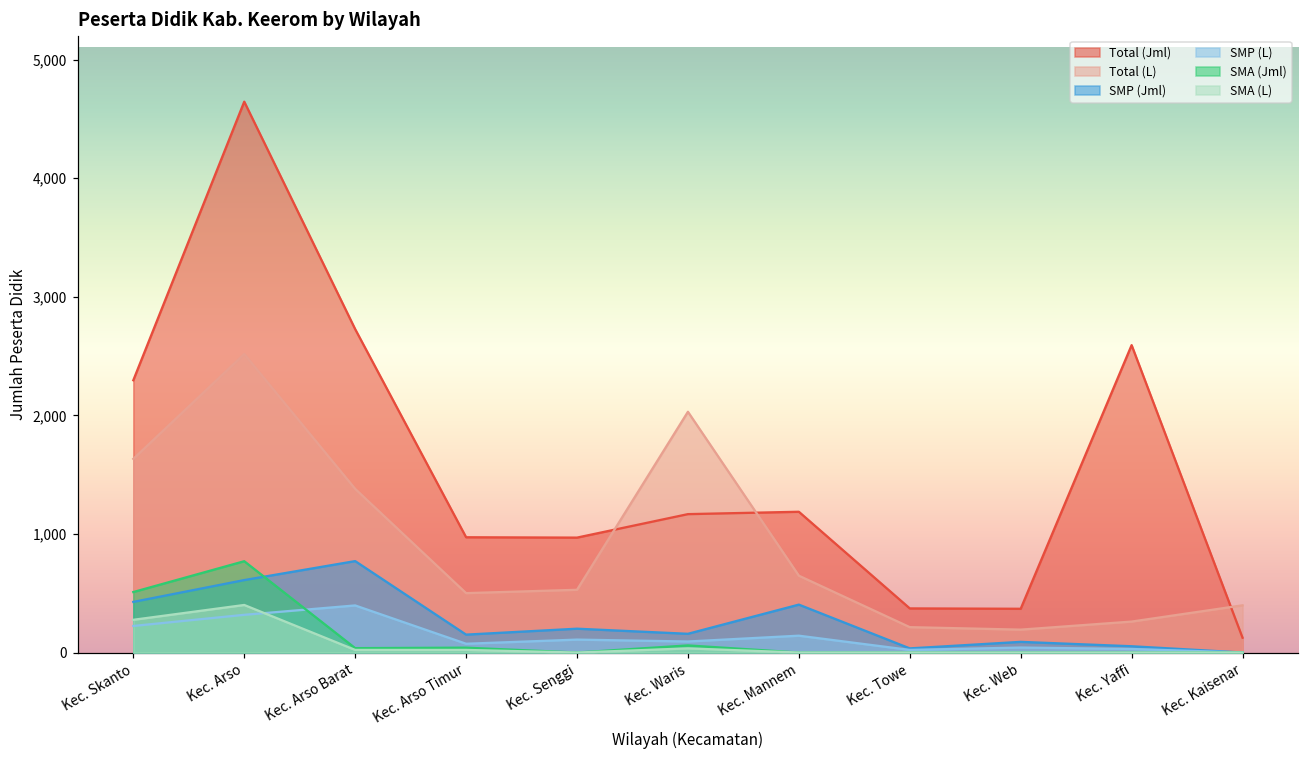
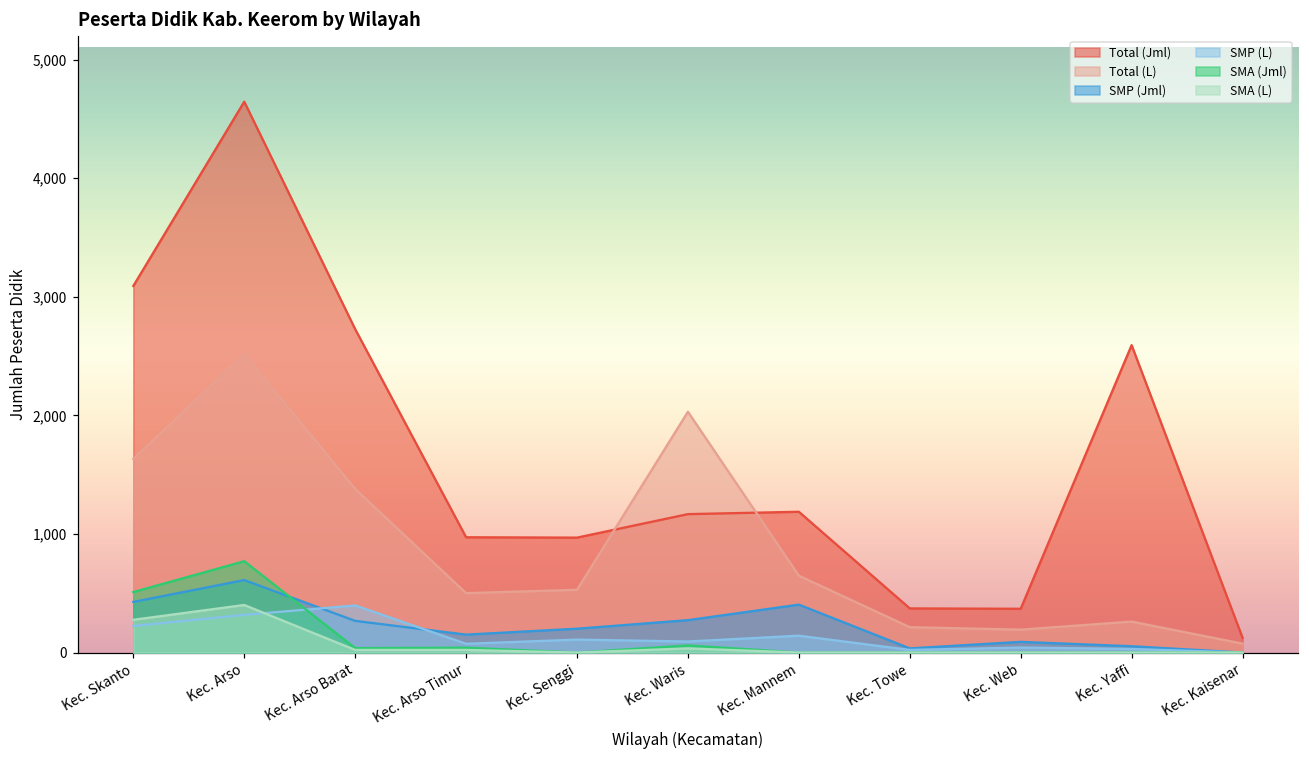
Total (Jml), Kec. Skanto: 2,300 -> 3,090
SMP (Jml), Kec. Arso Barat: 770 -> 270
SMP (Jml), Kec. Waris: 160 -> 270
Total (L), Kec. Kaisenar: 400 -> 80
